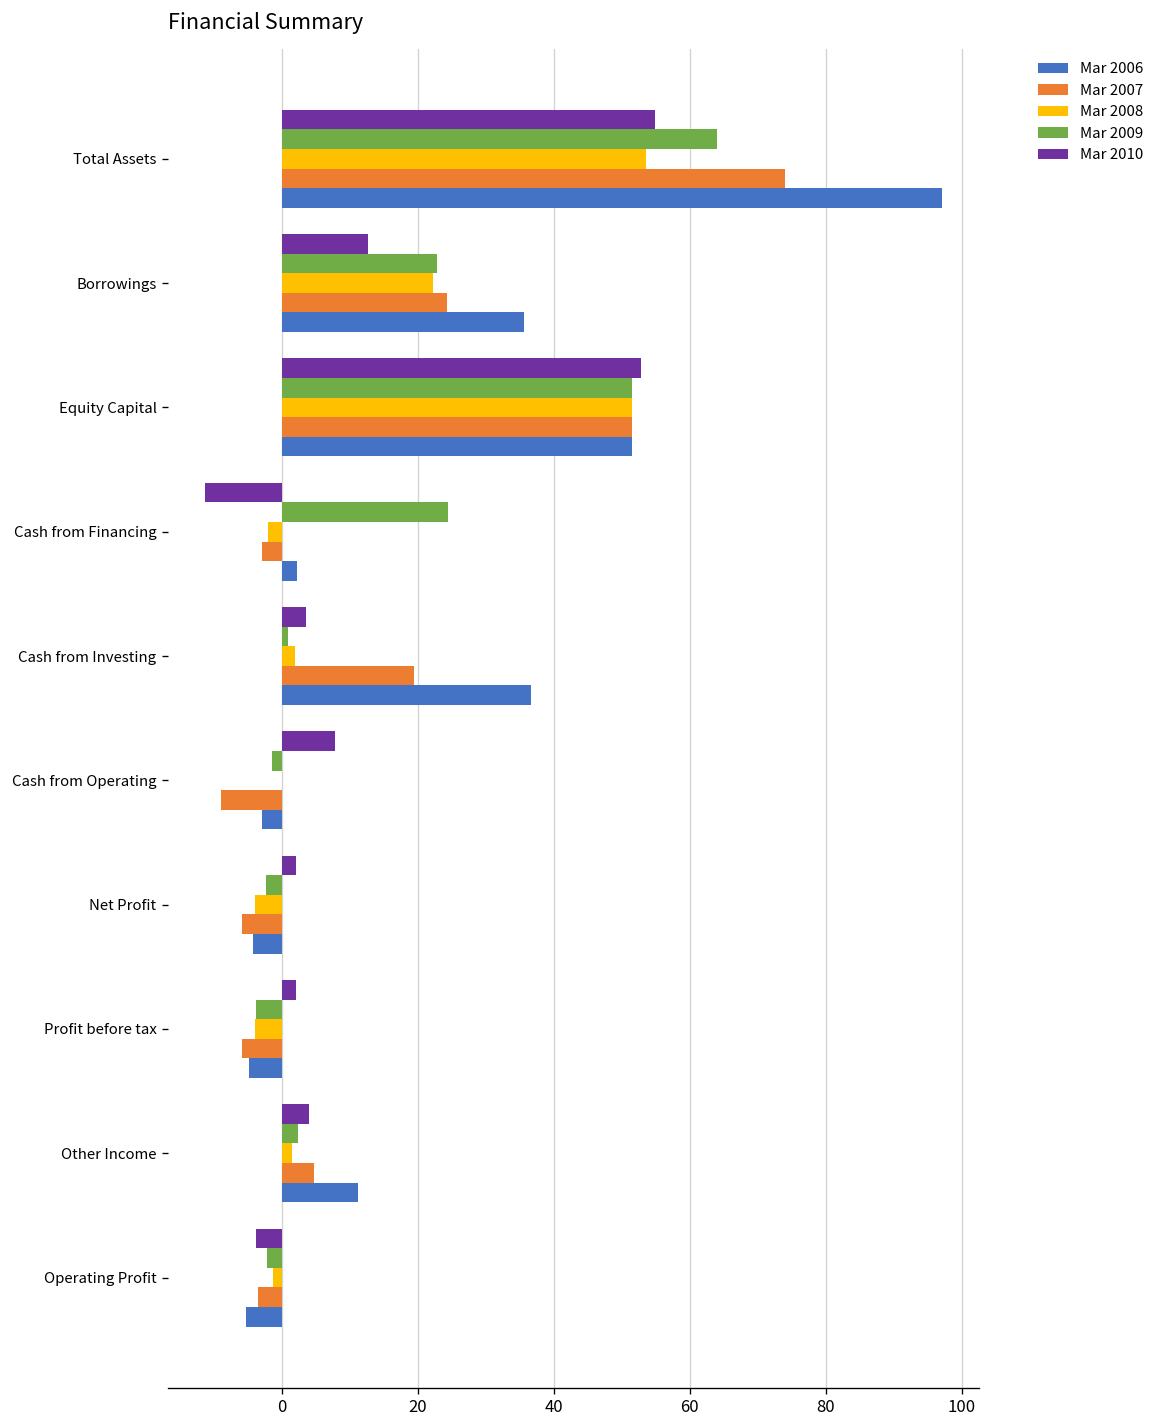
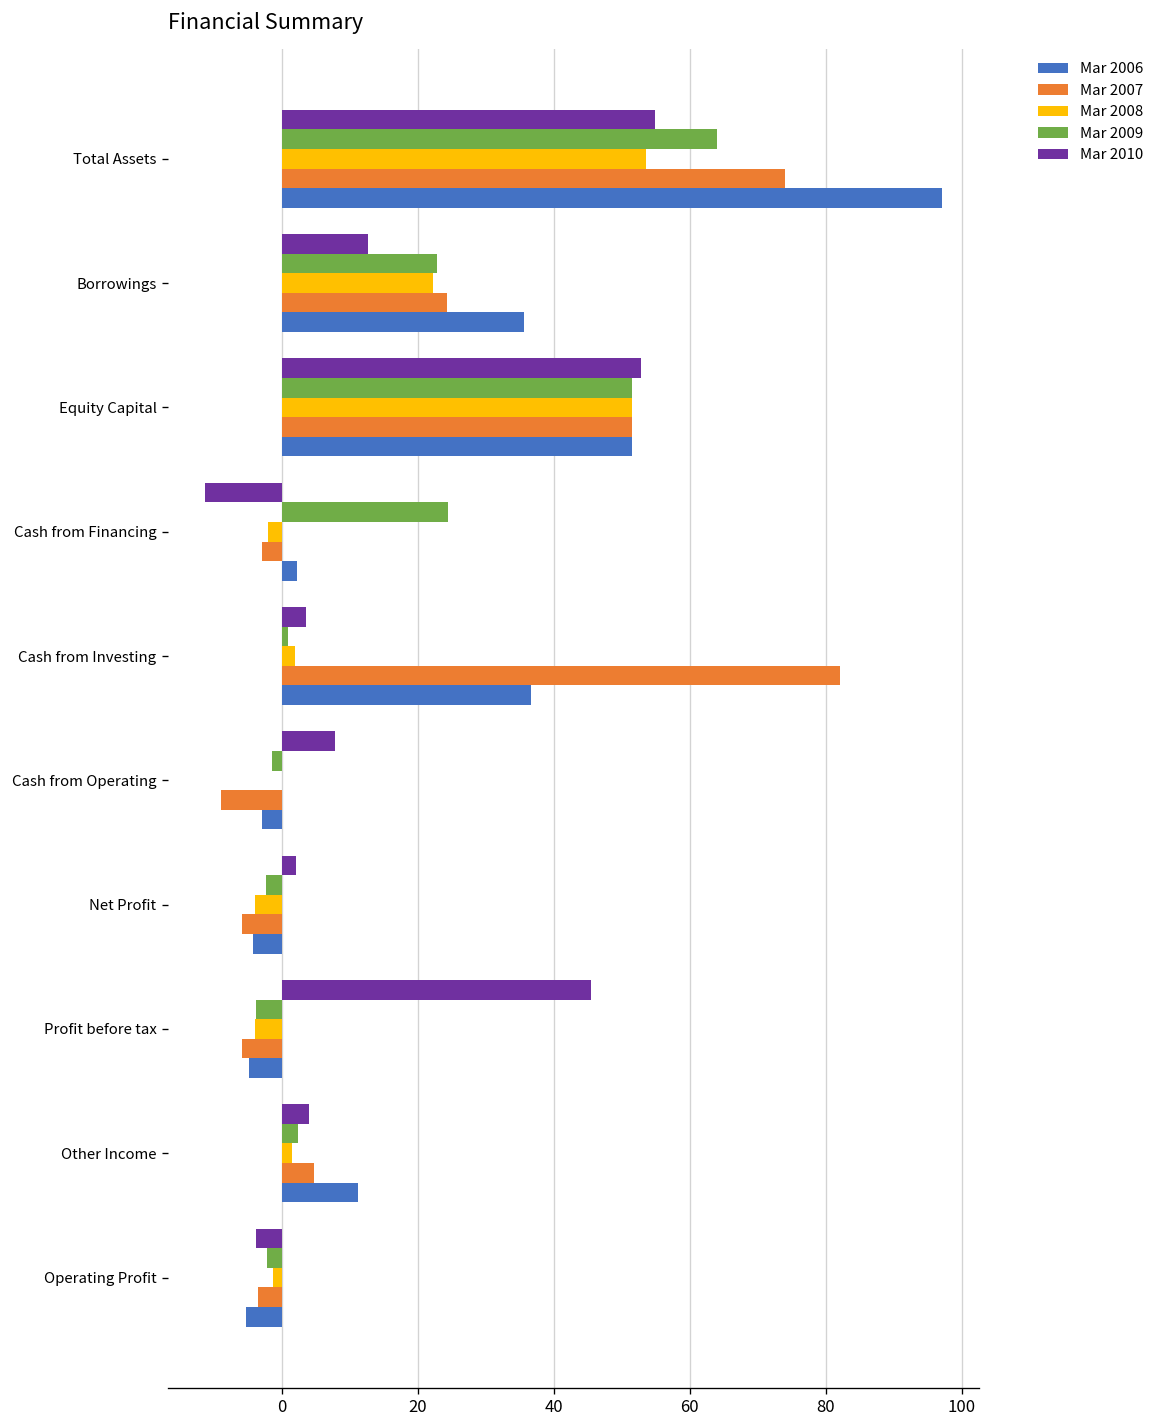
Mar 2007, Cash from Investing: 20 -> 82
Mar 2010, Profit before tax: 2 -> 45
